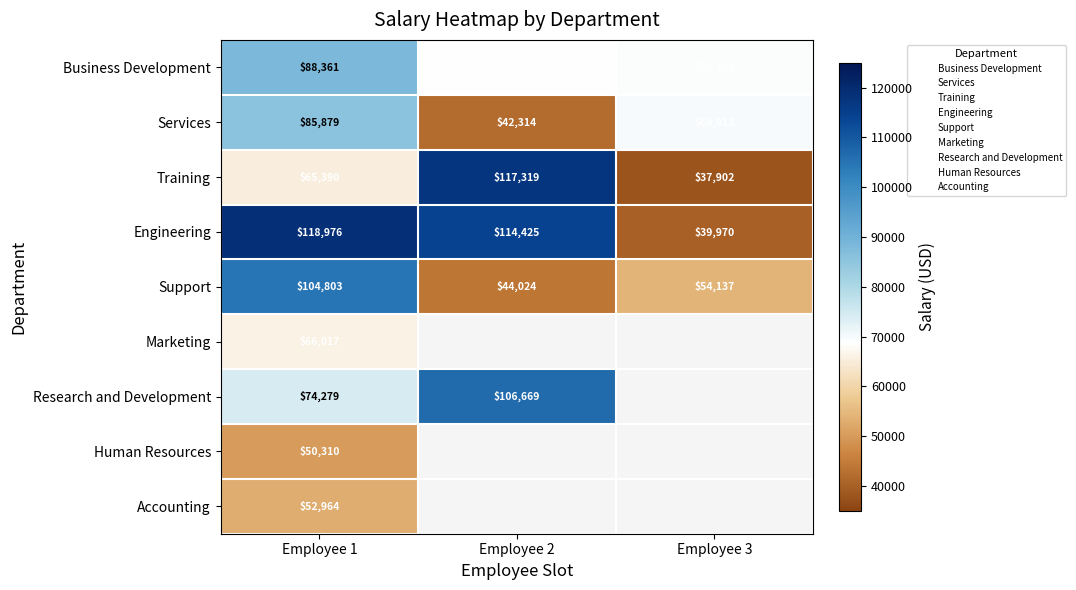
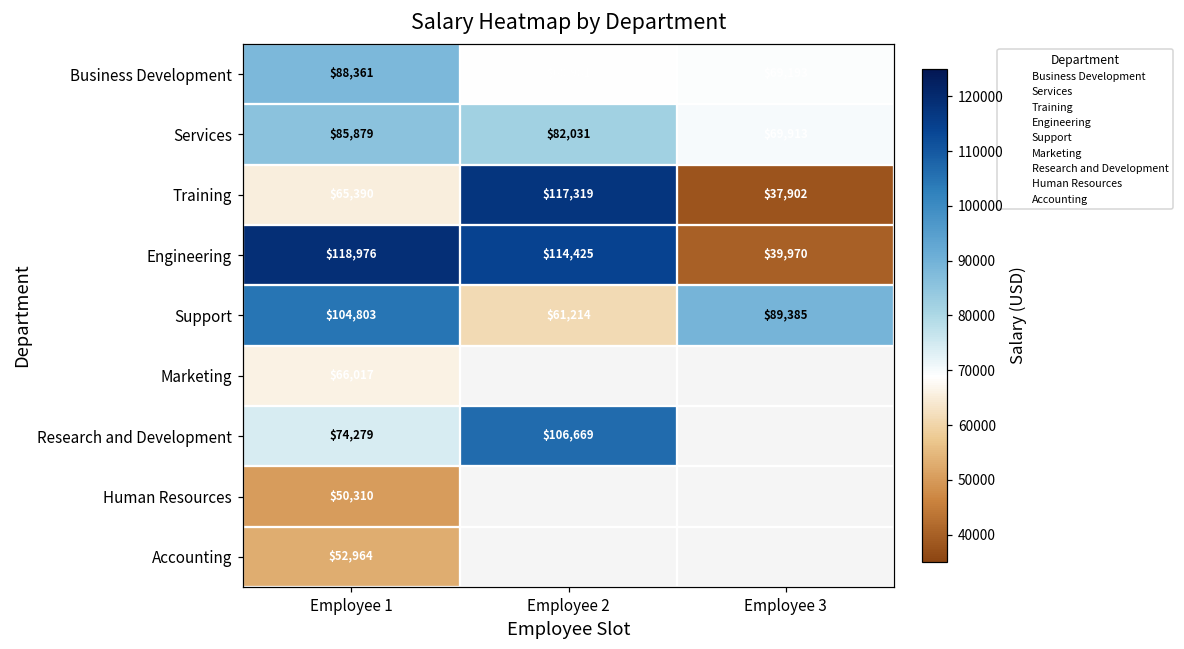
Services, Employee 2: $42,314 -> $82,031
Support, Employee 2: $44,024 -> $61,214
Support, Employee 3: $54,137 -> $89,385
